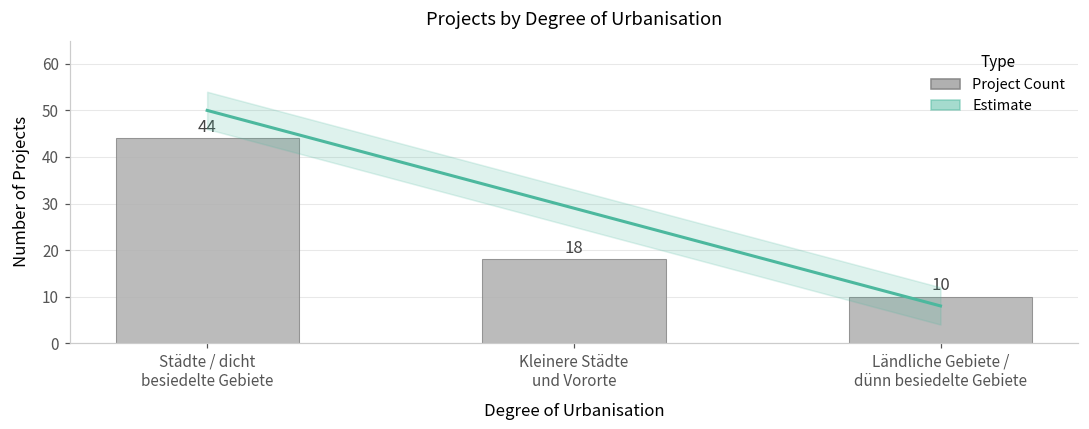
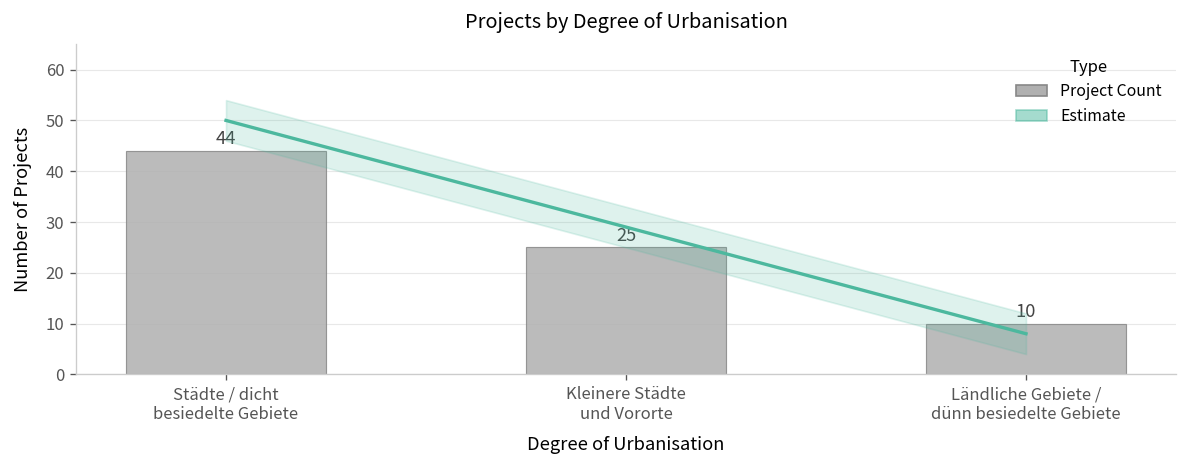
Project Count, Kleinere Städte und Vororte: 18 -> 25
